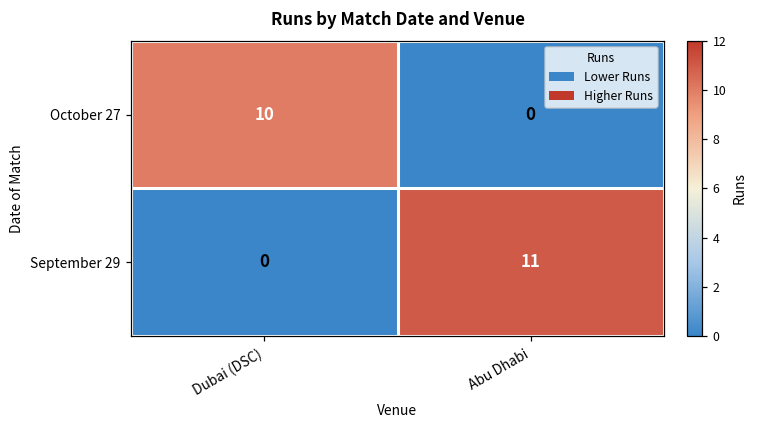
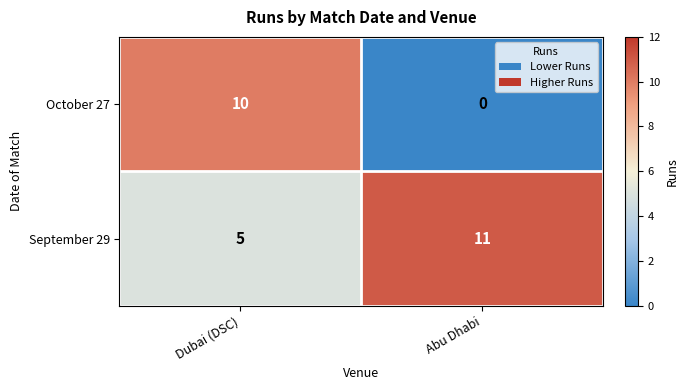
September 29, Dubai (DSC): 0 -> 5
